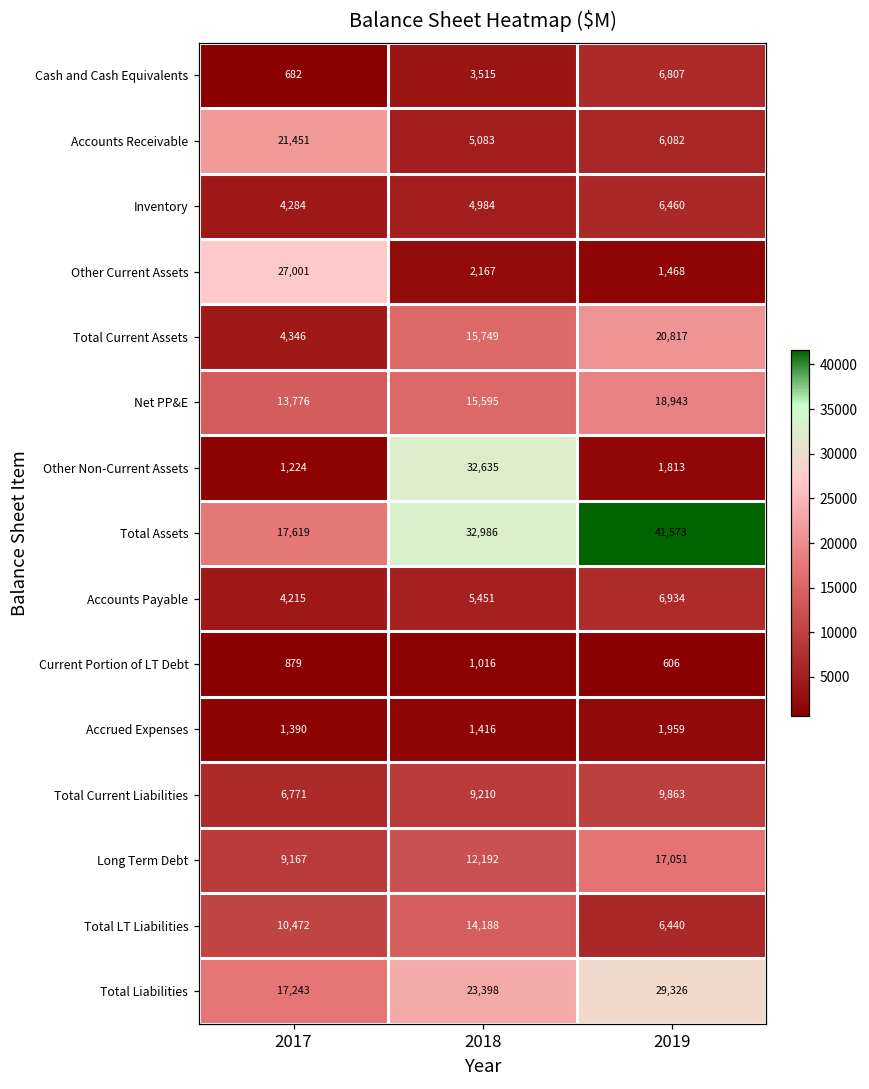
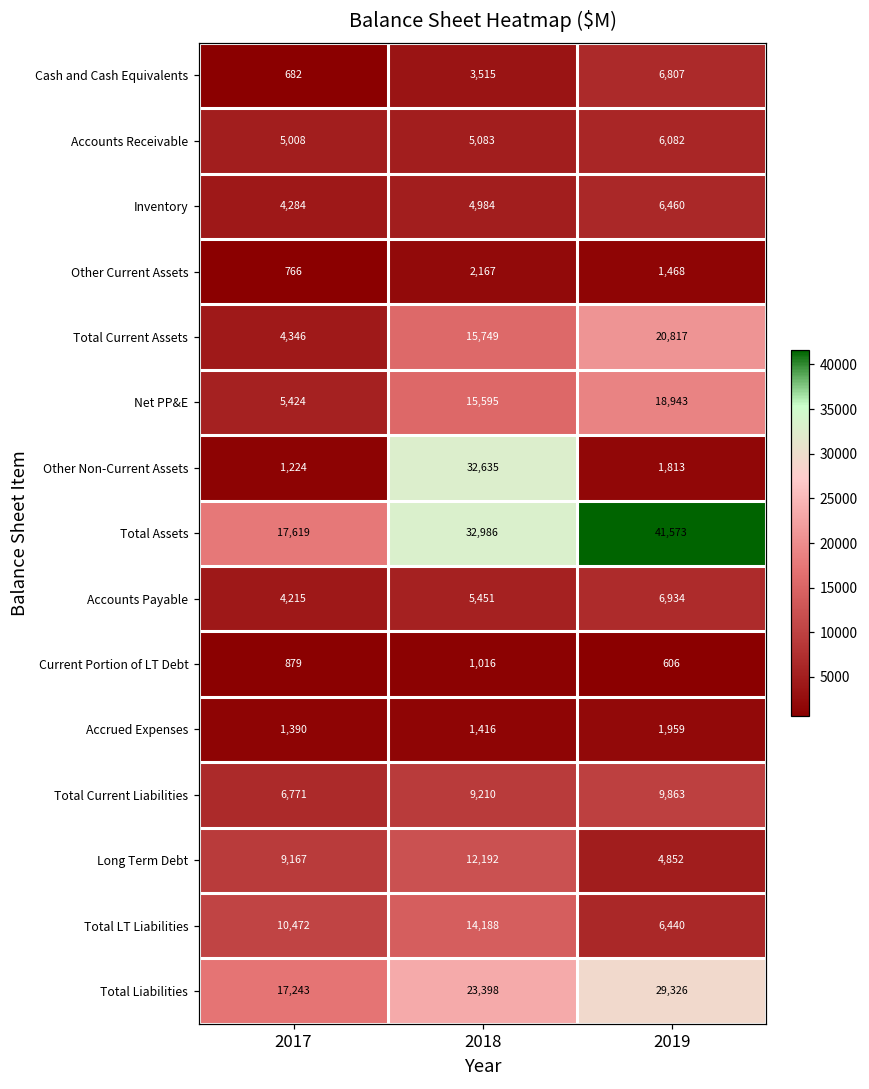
Accounts Receivable, 2017: 21,451 -> 5,008
Other Current Assets, 2017: 27,001 -> 766
Net PP&E, 2017: 13,776 -> 5,424
Long Term Debt, 2019: 17,051 -> 4,852
